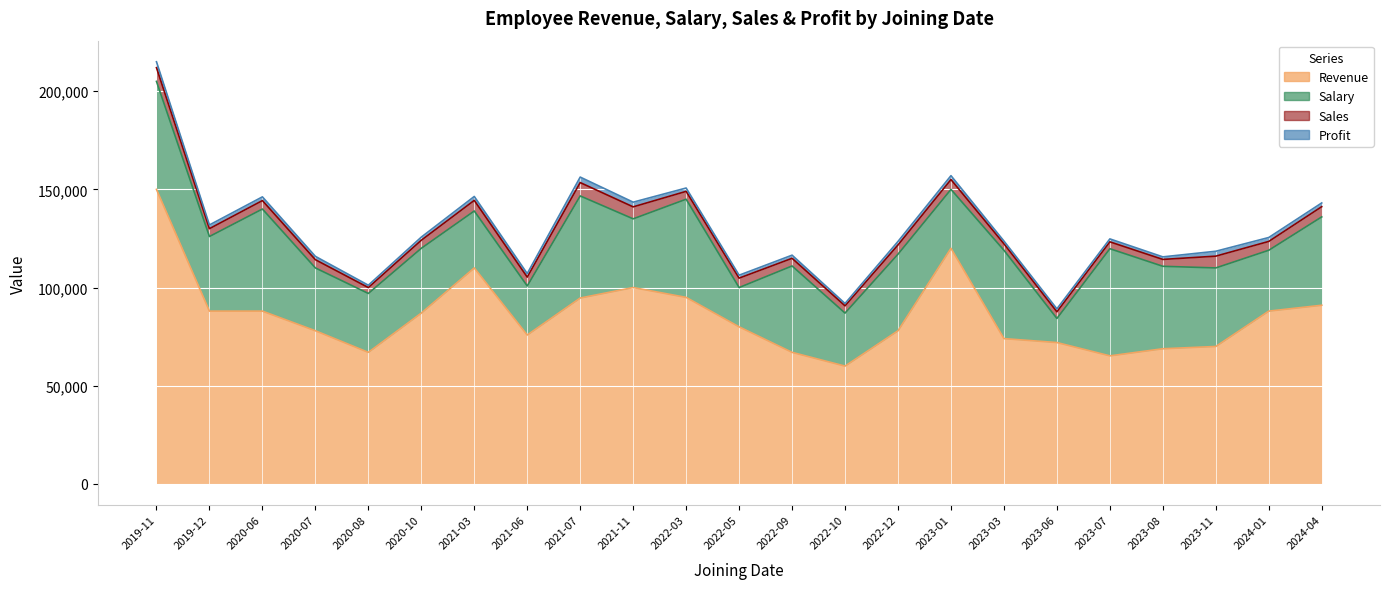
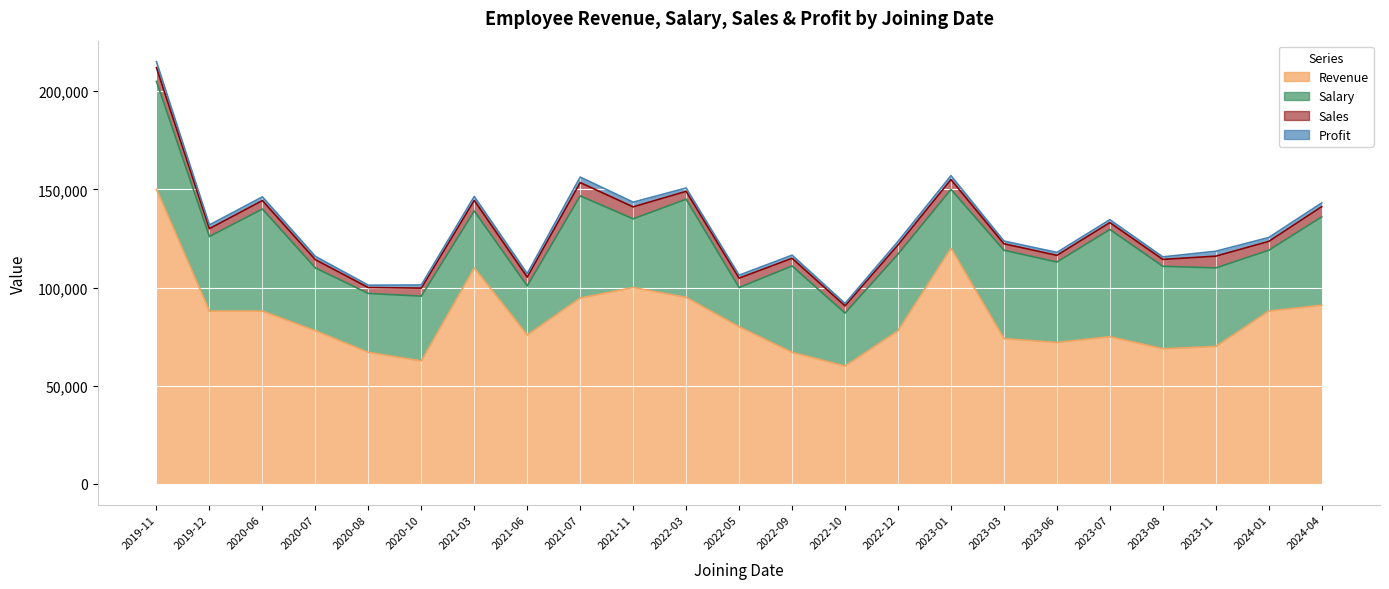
Revenue, 2020-10: 87,000 -> 63,000
Salary, 2023-06: 12,000 -> 41,000
Revenue, 2023-07: 65,000 -> 75,000
